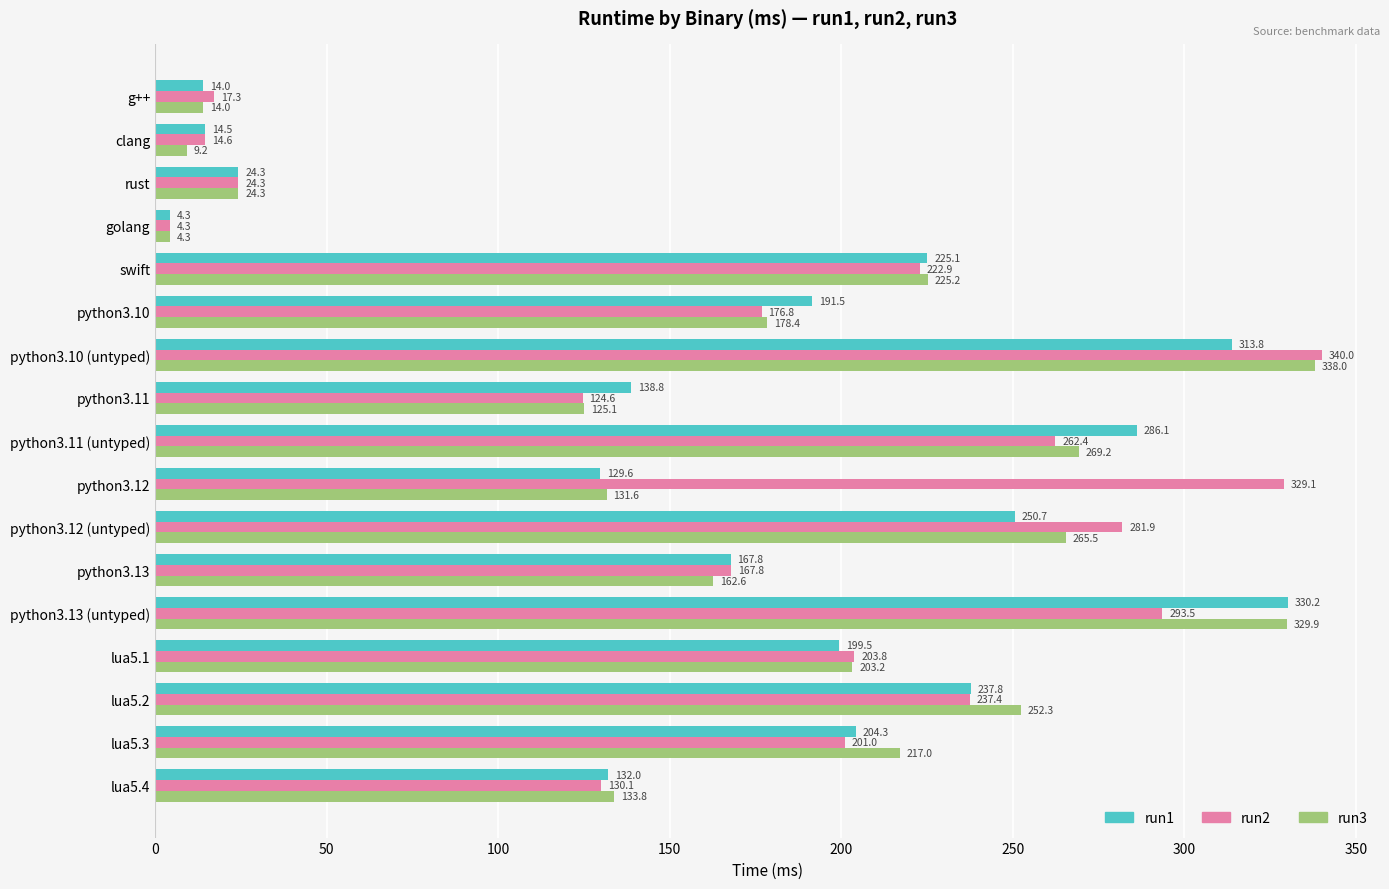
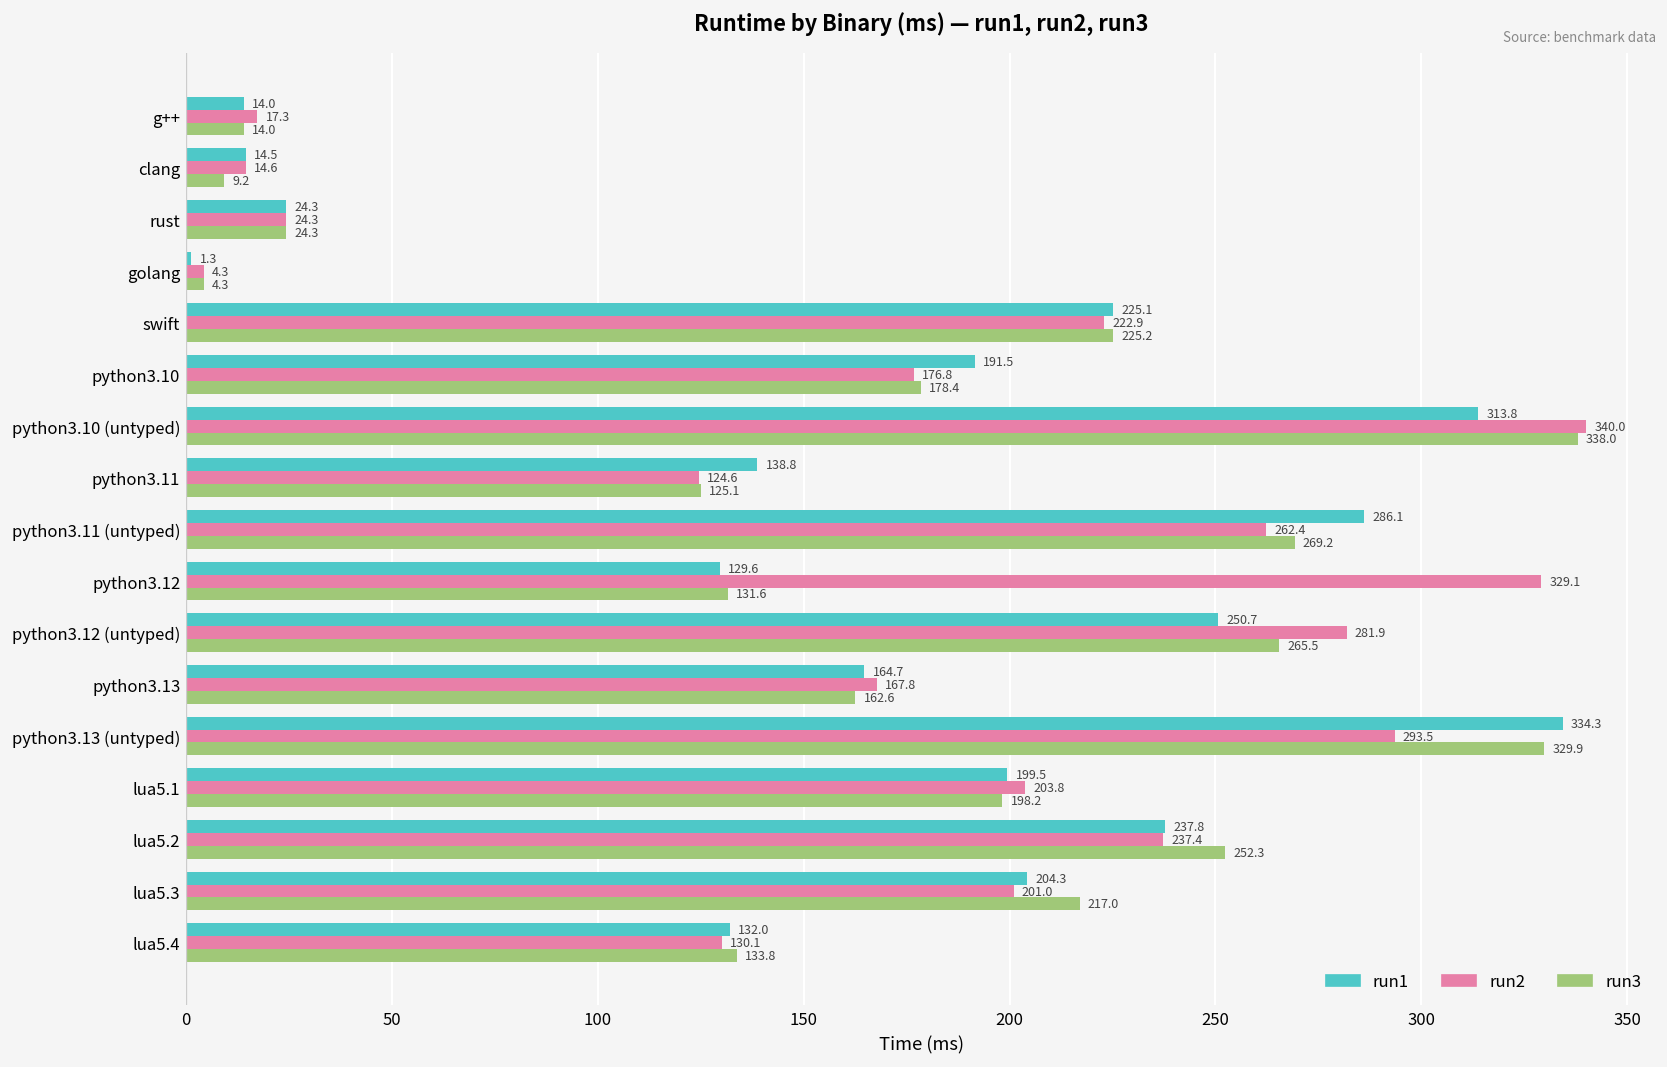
run1, golang: 4.3 -> 1.3
run1, python3.13: 167.8 -> 164.7
run1, python3.13 (untyped): 330.2 -> 334.3
run3, lua5.1: 203.2 -> 198.2
